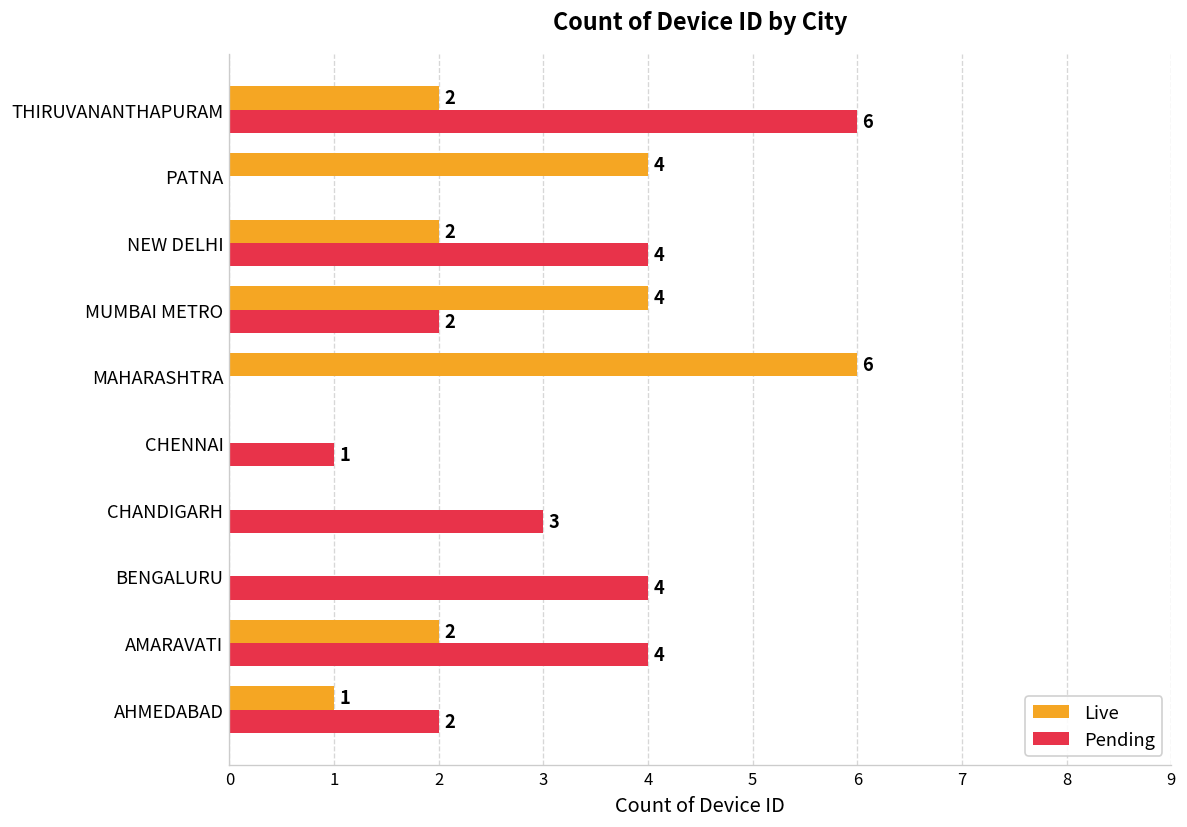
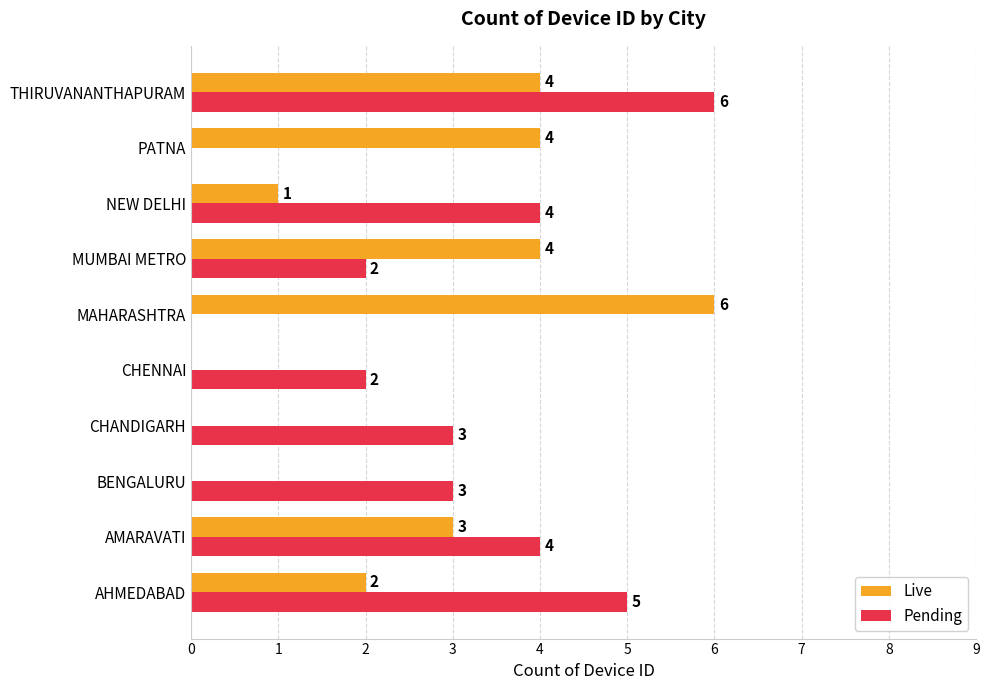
Live, THIRUVANANTHAPURAM: 2 -> 4
Live, NEW DELHI: 2 -> 1
Pending, CHENNAI: 1 -> 2
Pending, BENGALURU: 4 -> 3
Live, AMARAVATI: 2 -> 3
Live, AHMEDABAD: 1 -> 2
Pending, AHMEDABAD: 2 -> 5
